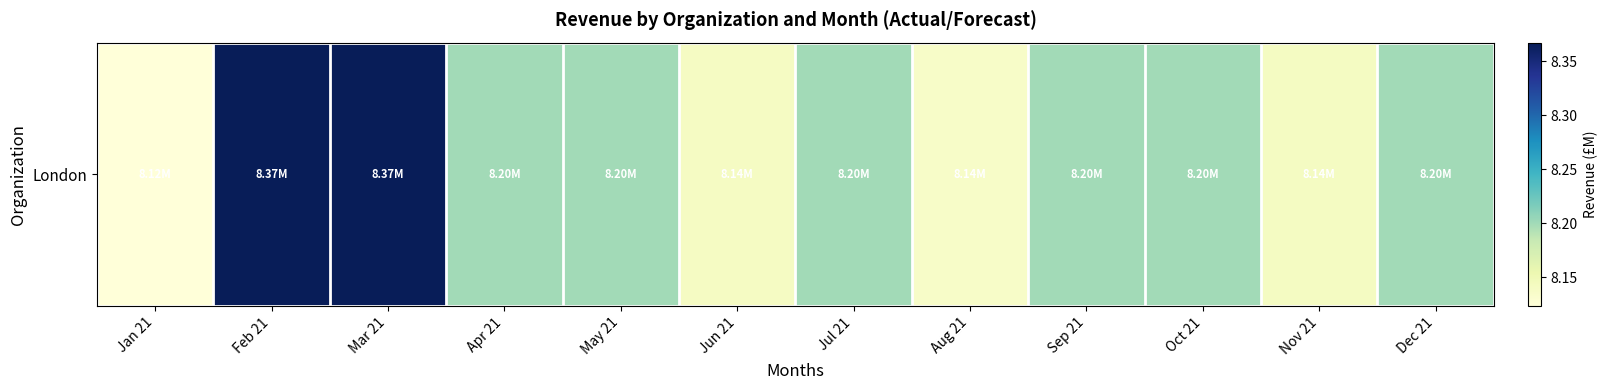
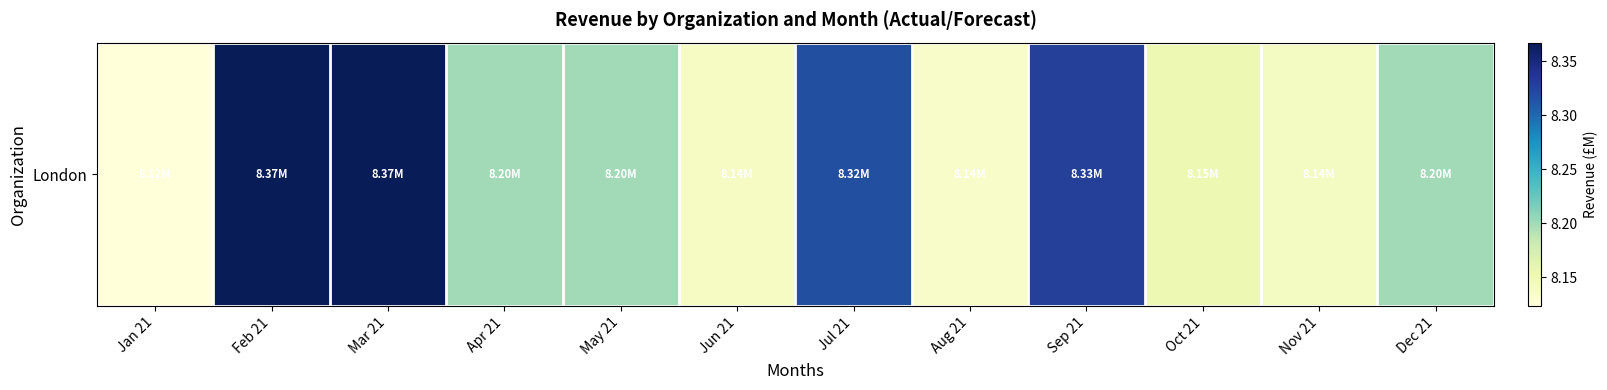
London, Jul 21: 8.20M -> 8.32M
London, Sep 21: 8.20M -> 8.33M
London, Oct 21: 8.20M -> 8.15M
